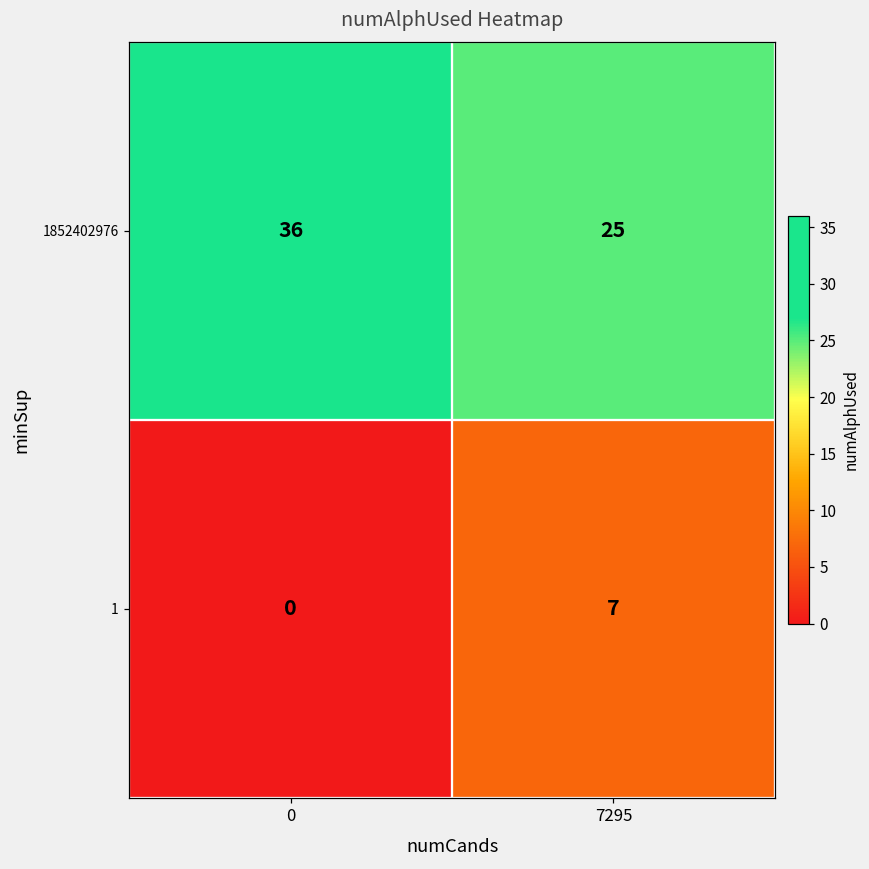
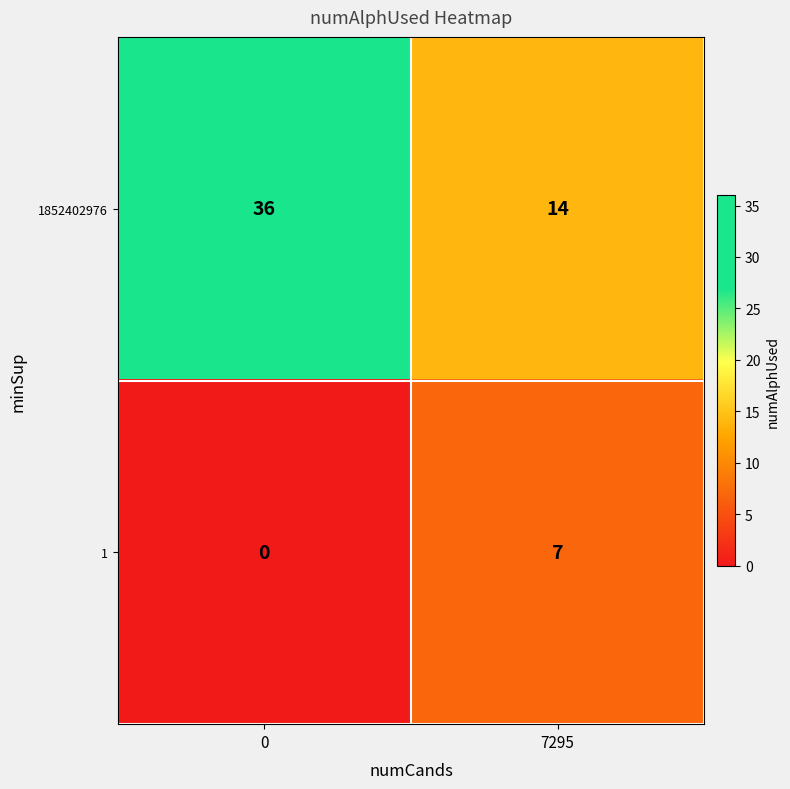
1852402976, 7295: 25 -> 14
